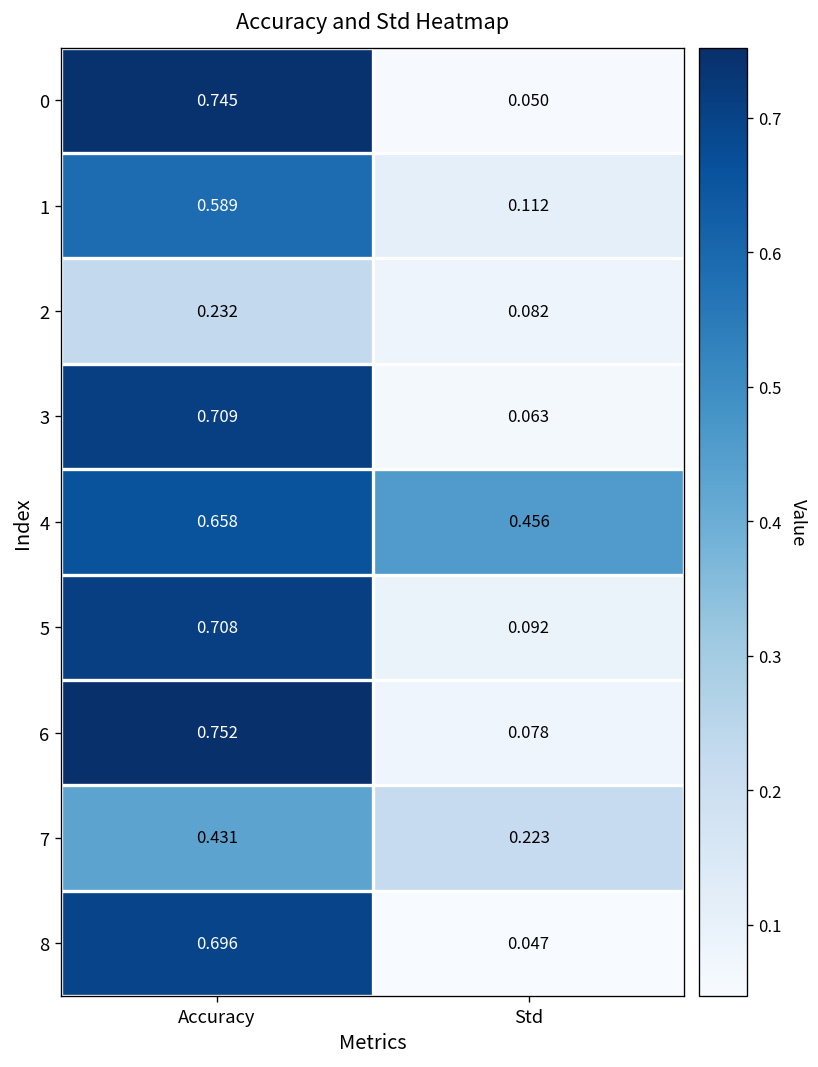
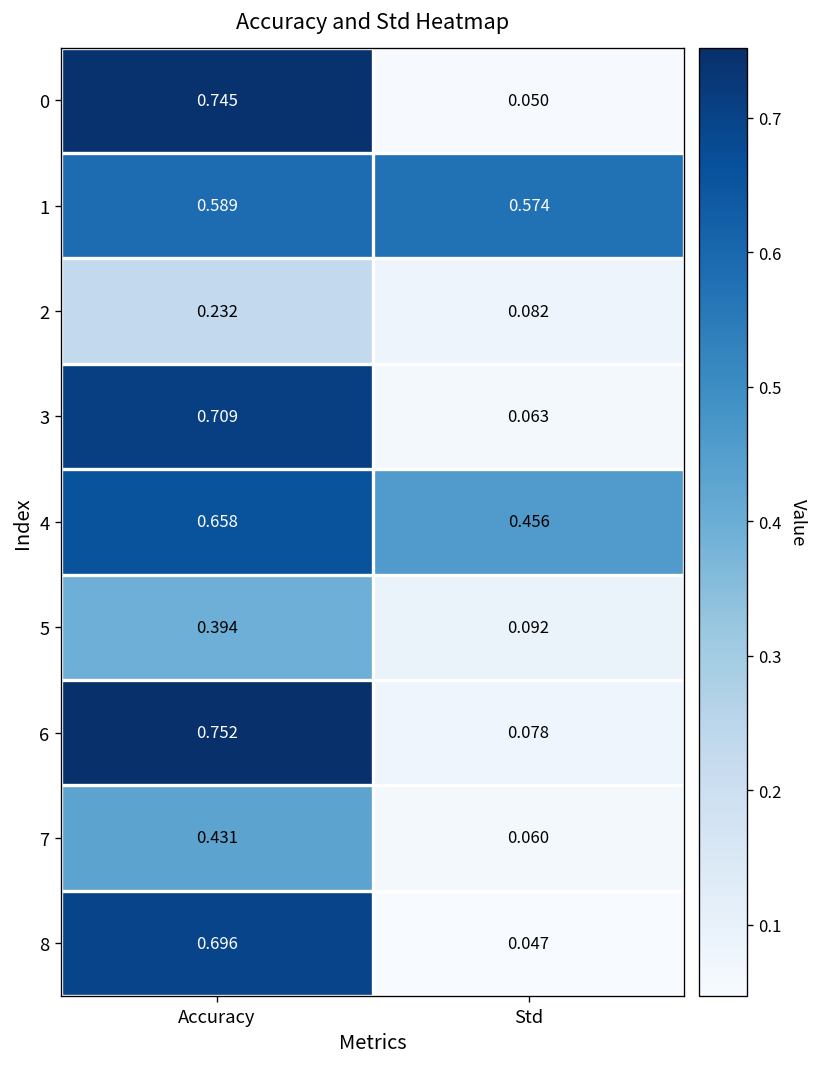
1, Std: 0.112 -> 0.574
5, Accuracy: 0.708 -> 0.394
7, Std: 0.223 -> 0.060
